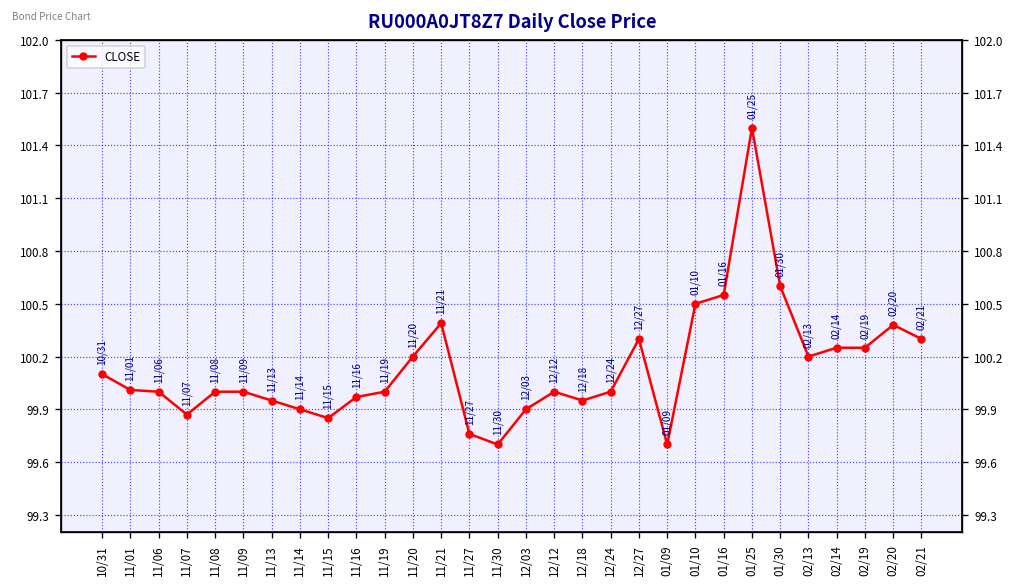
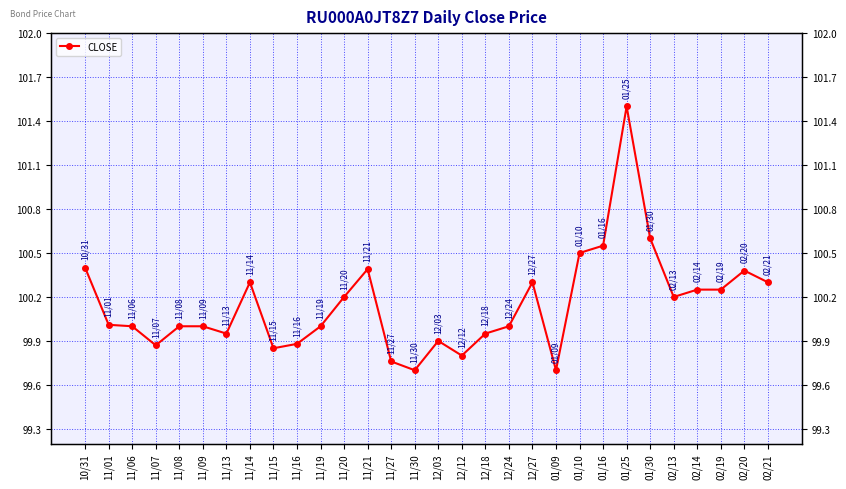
10/31: 100.1 -> 100.4
11/14: 99.9 -> 100.3
11/16: 99.97 -> 99.88
12/12: 100.0 -> 99.8
